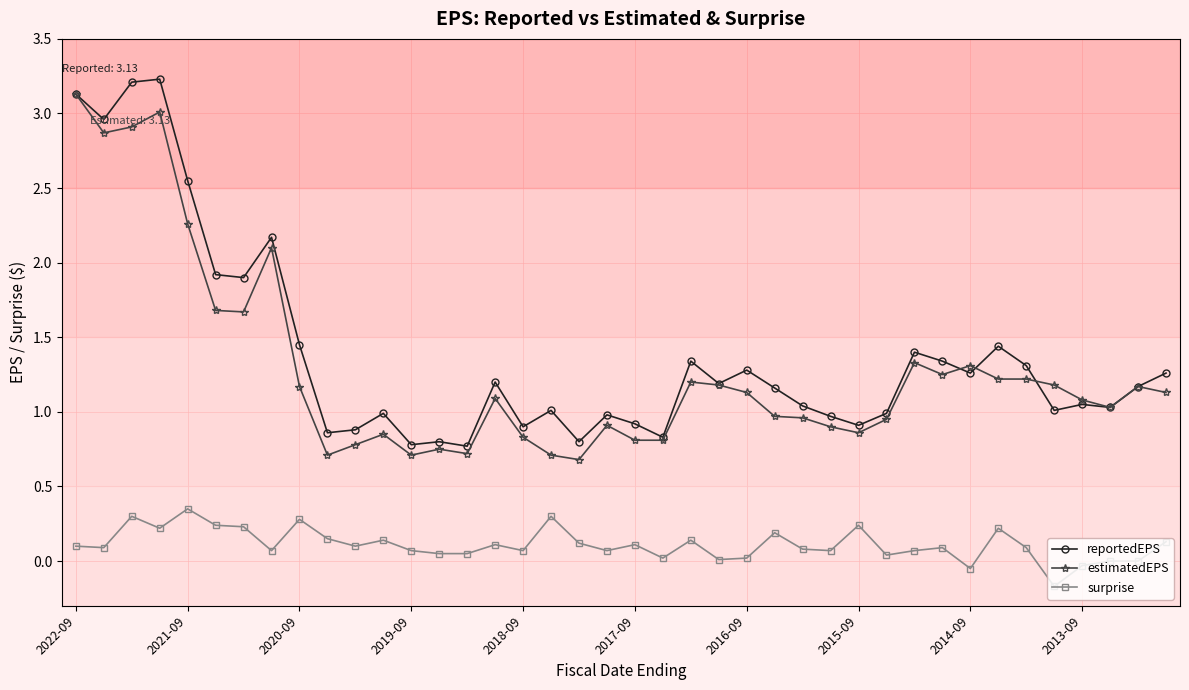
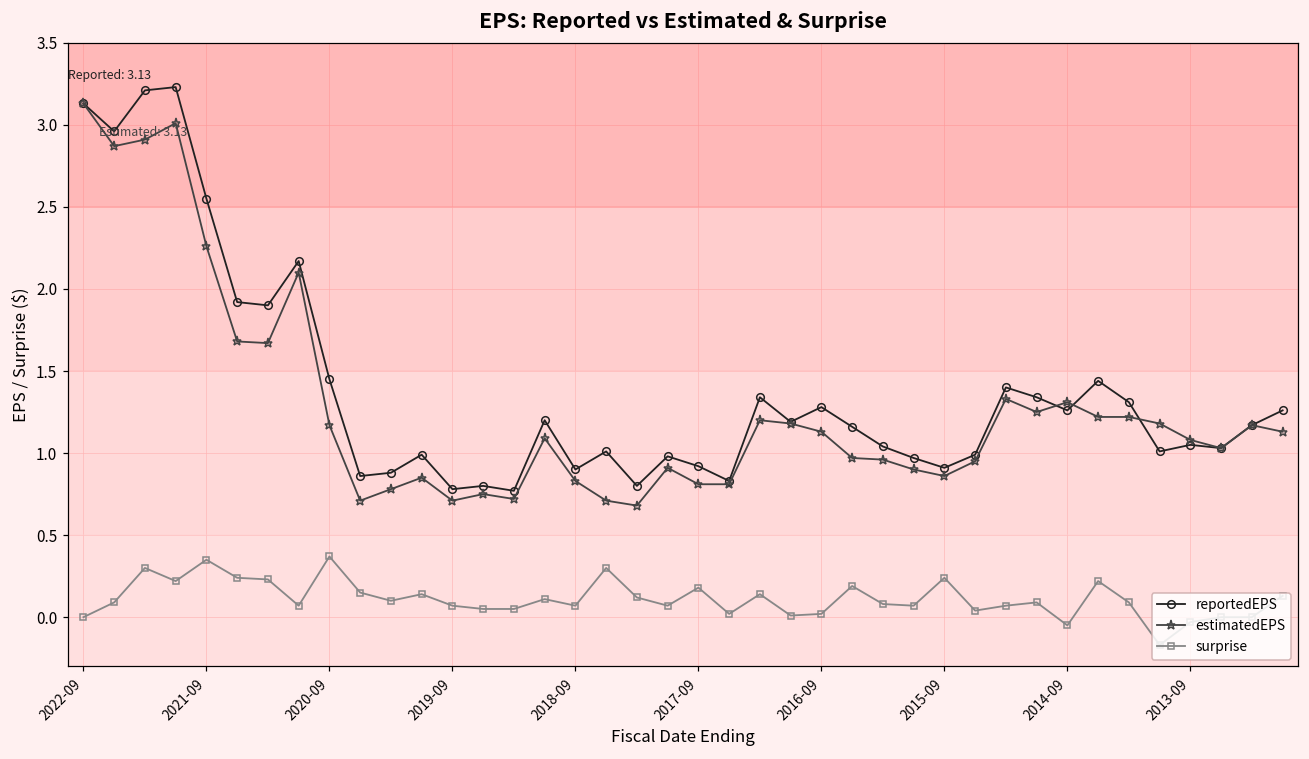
surprise, 2022-09: 0.1 -> 0.0
surprise, 2020-09: 0.28 -> 0.37
surprise, 2017-09: 0.11 -> 0.18
